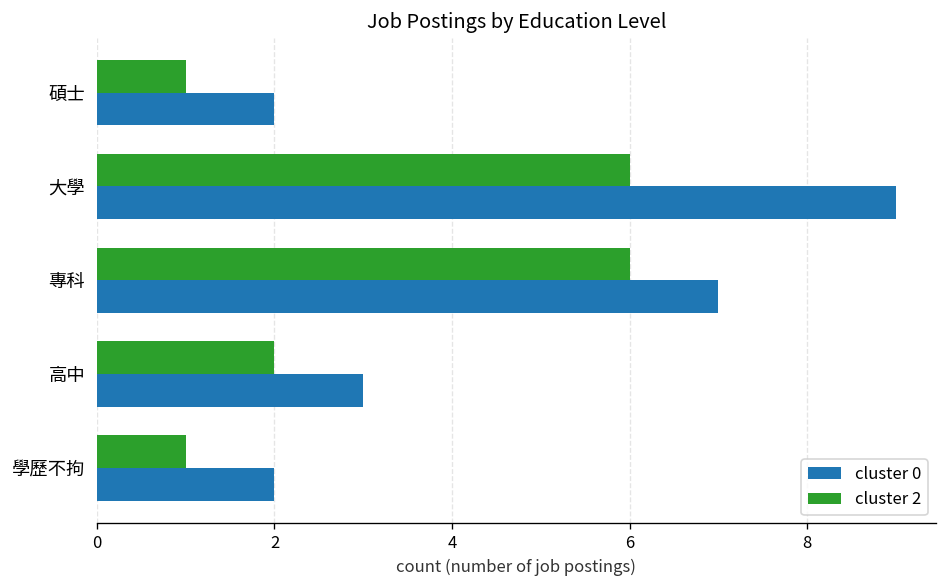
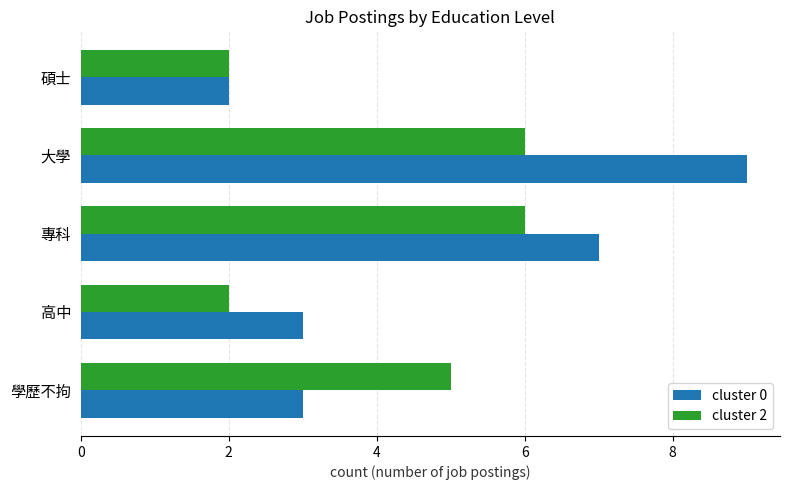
cluster 2, 碩士: 1 -> 2
cluster 2, 學歷不拘: 1 -> 5
cluster 0, 學歷不拘: 2 -> 3
